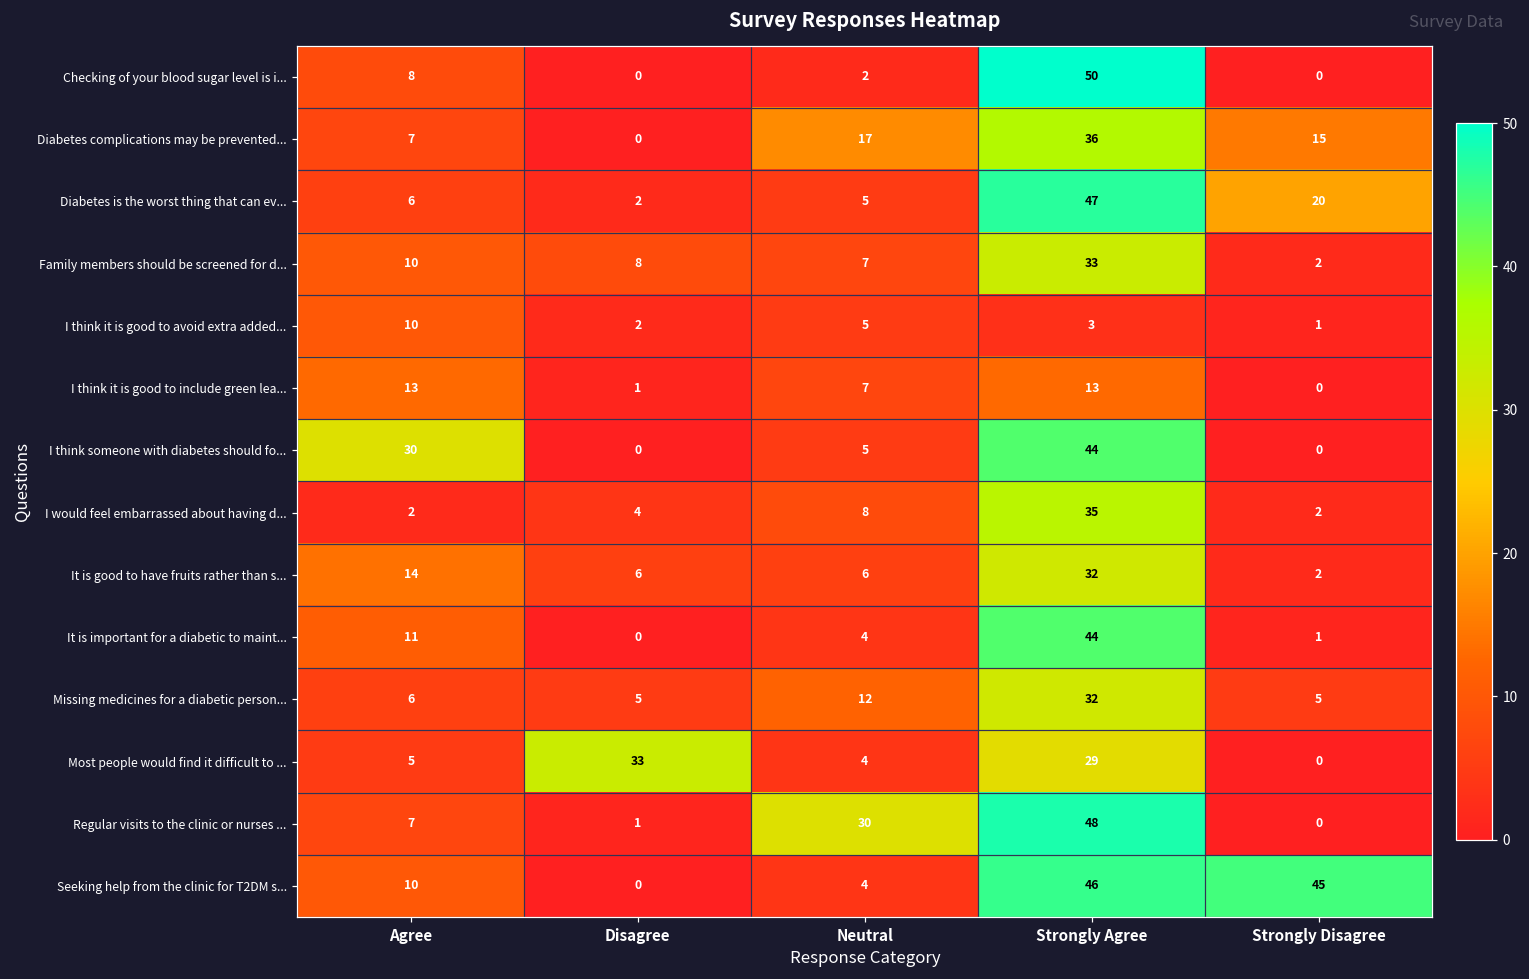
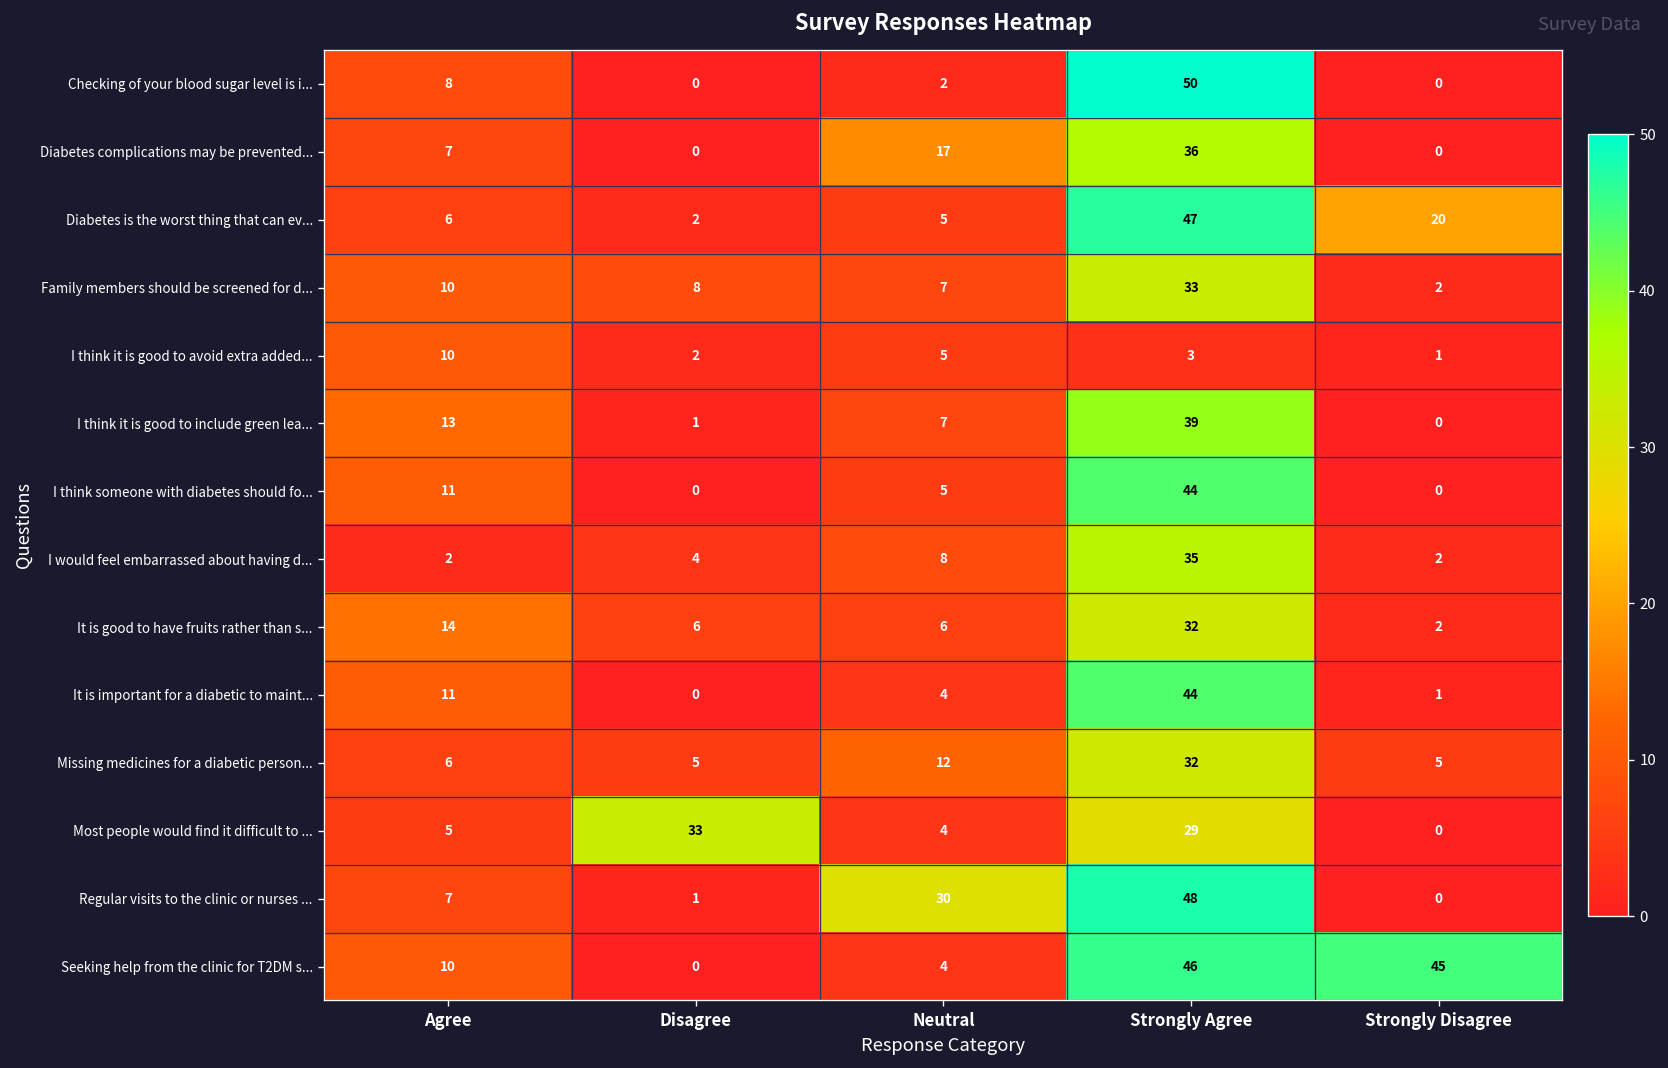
Diabetes complications may be prevented..., Strongly Disagree: 15 -> 0
I think it is good to include green lea..., Strongly Agree: 13 -> 39
I think someone with diabetes should fo..., Agree: 30 -> 11
